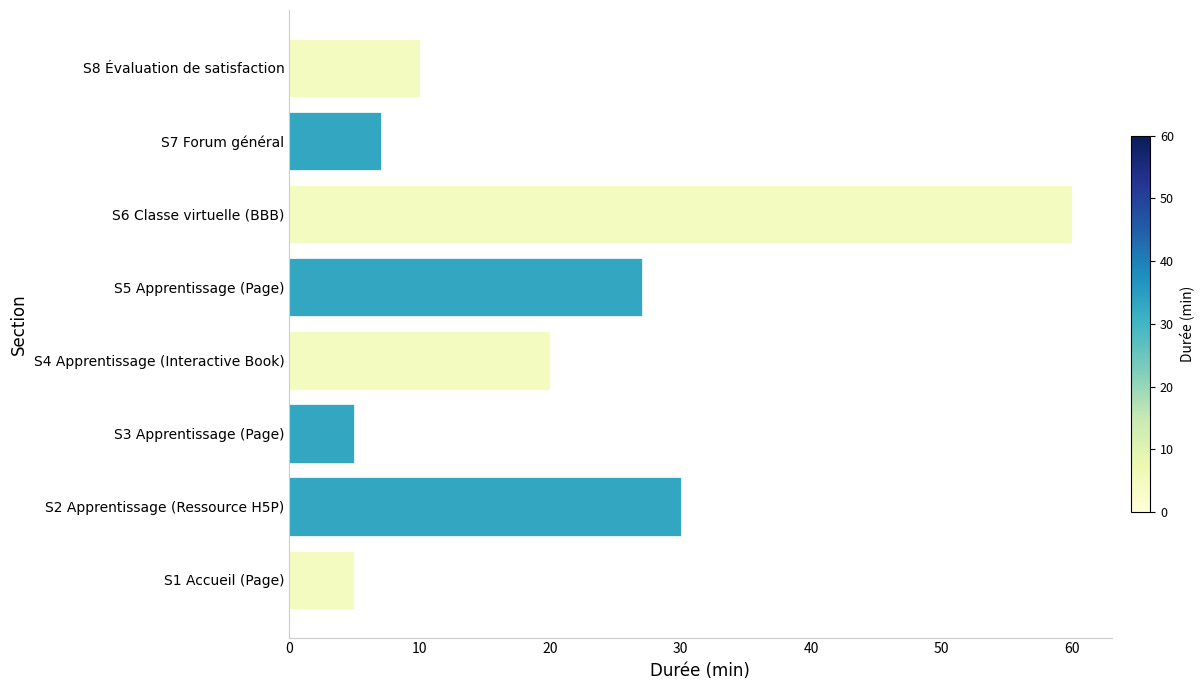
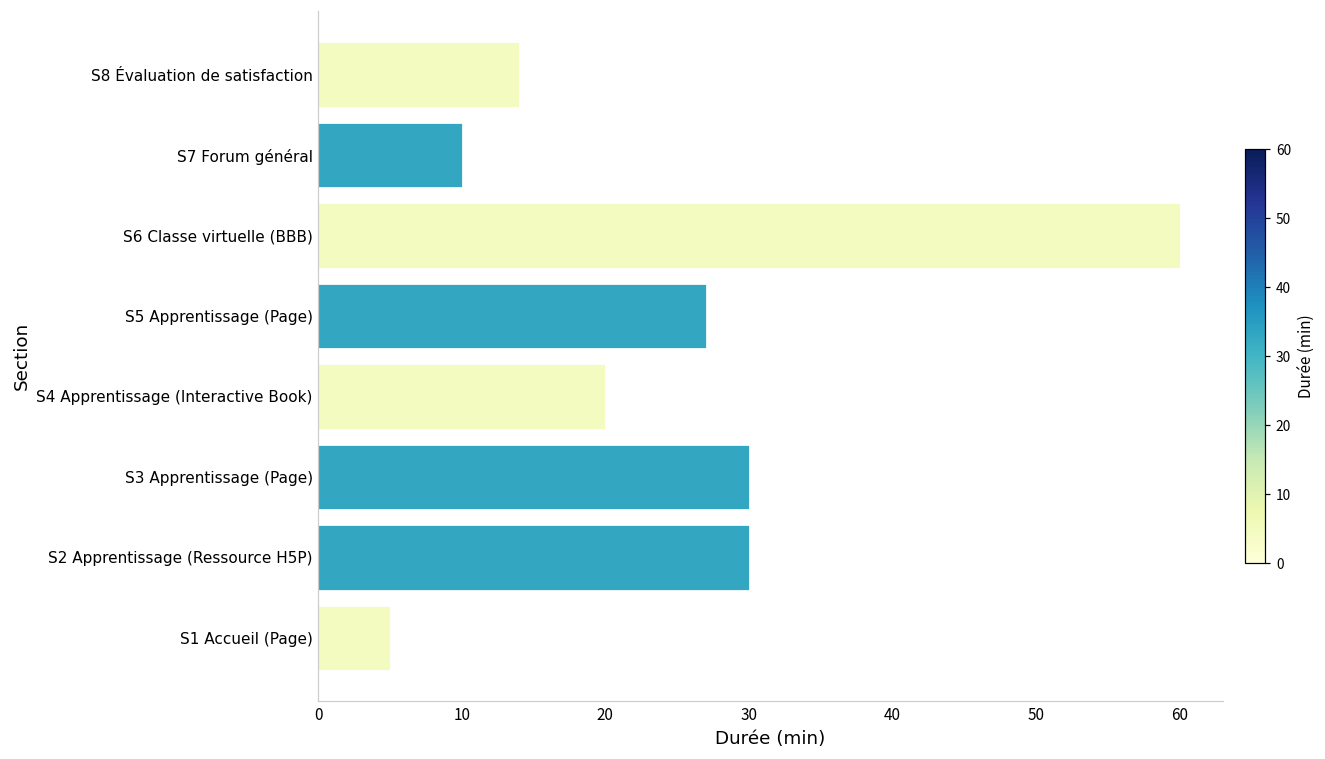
S8 Évaluation de satisfaction: 10 -> 14
S7 Forum général: 7 -> 10
S3 Apprentissage (Page): 5 -> 30
